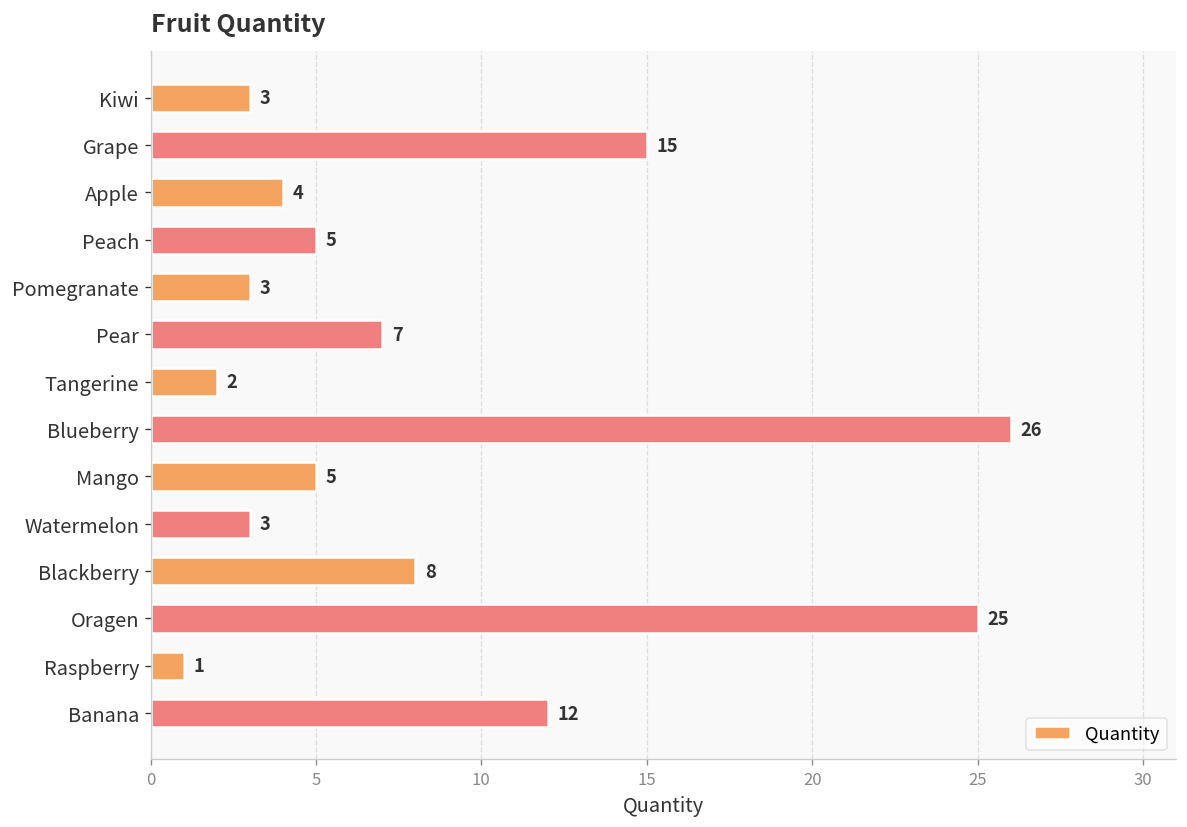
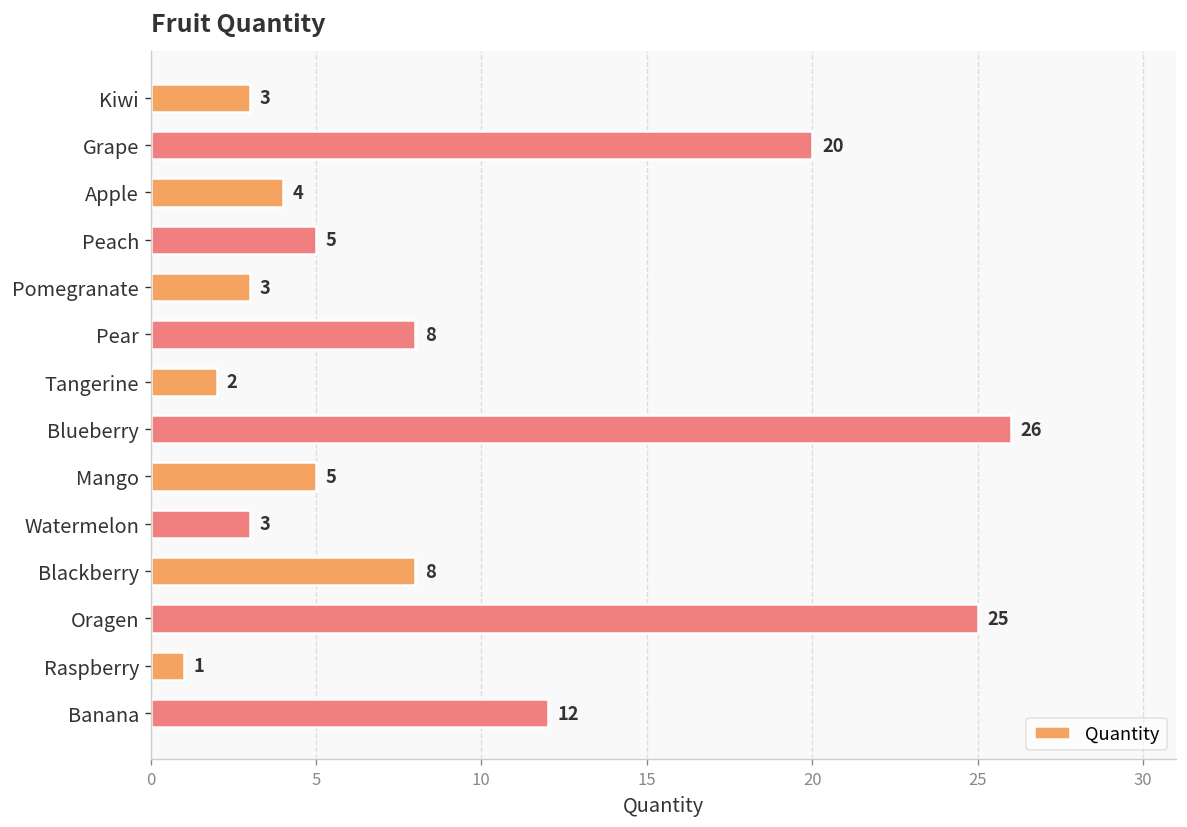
Grape: 15 -> 20
Pear: 7 -> 8
